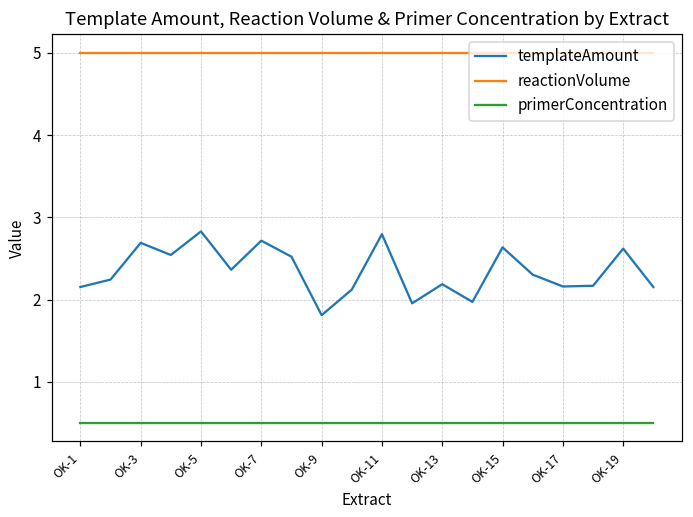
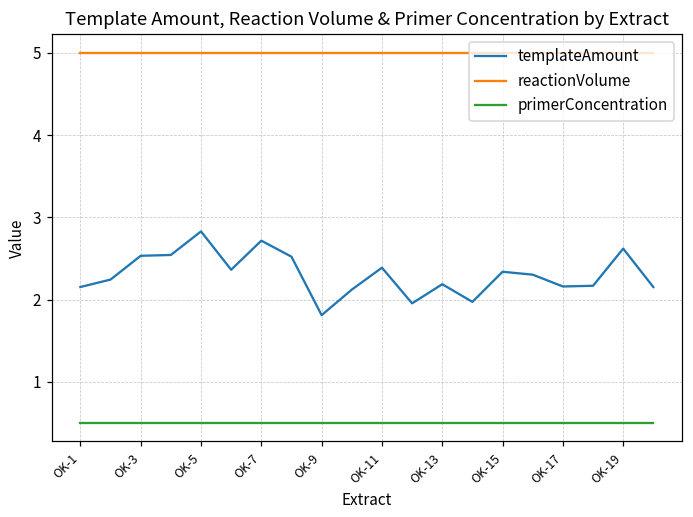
templateAmount, OK-3: 2.7 -> 2.5
templateAmount, OK-11: 2.8 -> 2.4
templateAmount, OK-15: 2.6 -> 2.3
